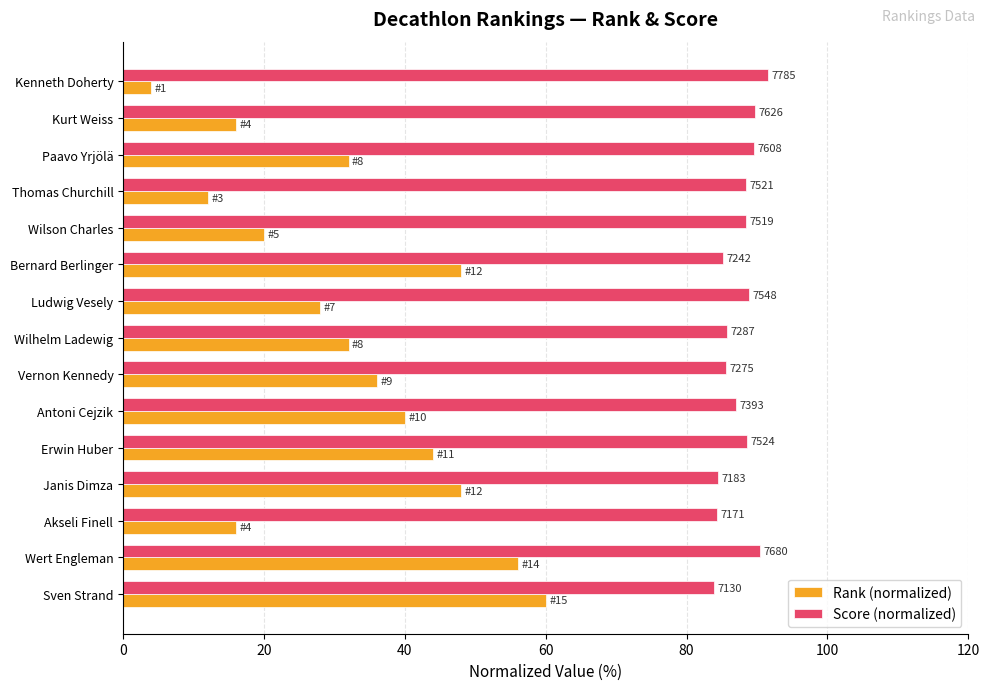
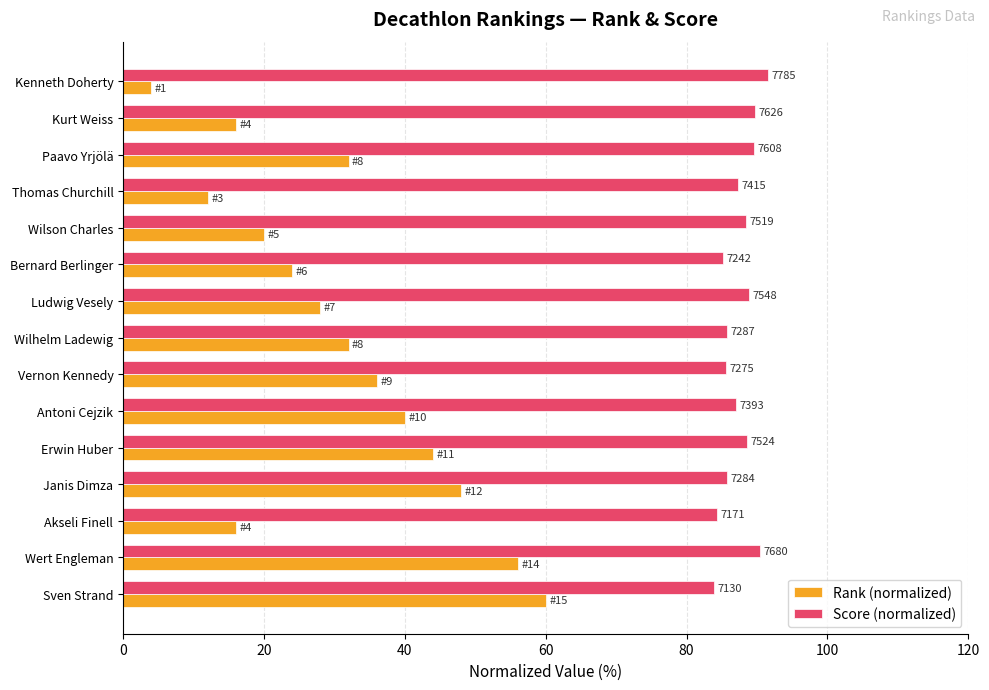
Score (normalized), Thomas Churchill: 7521 -> 7415
Rank (normalized), Bernard Berlinger: 12 -> 6
Score (normalized), Janis Dimza: 7183 -> 7284
